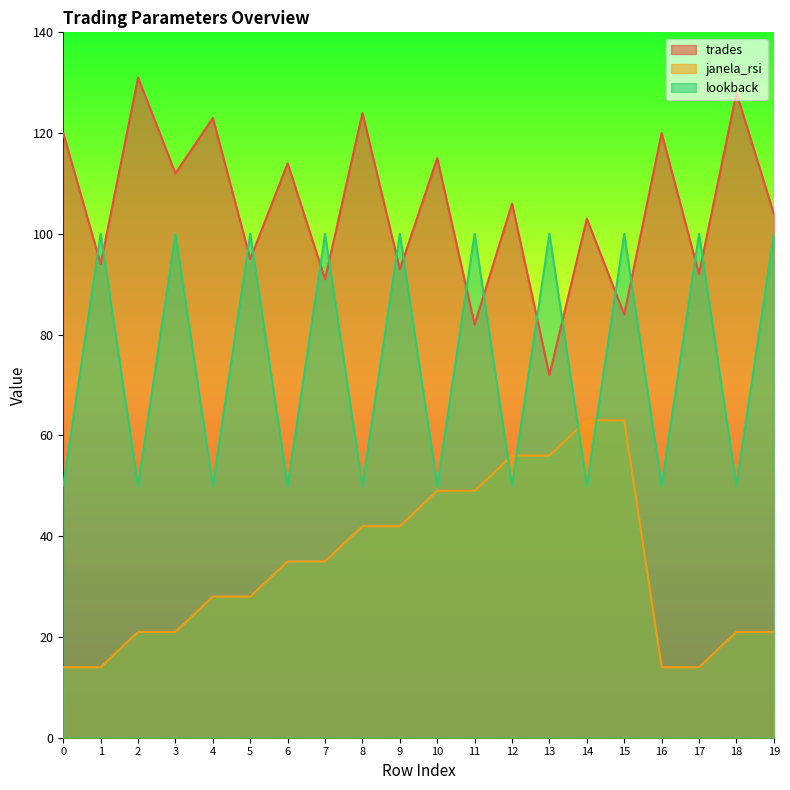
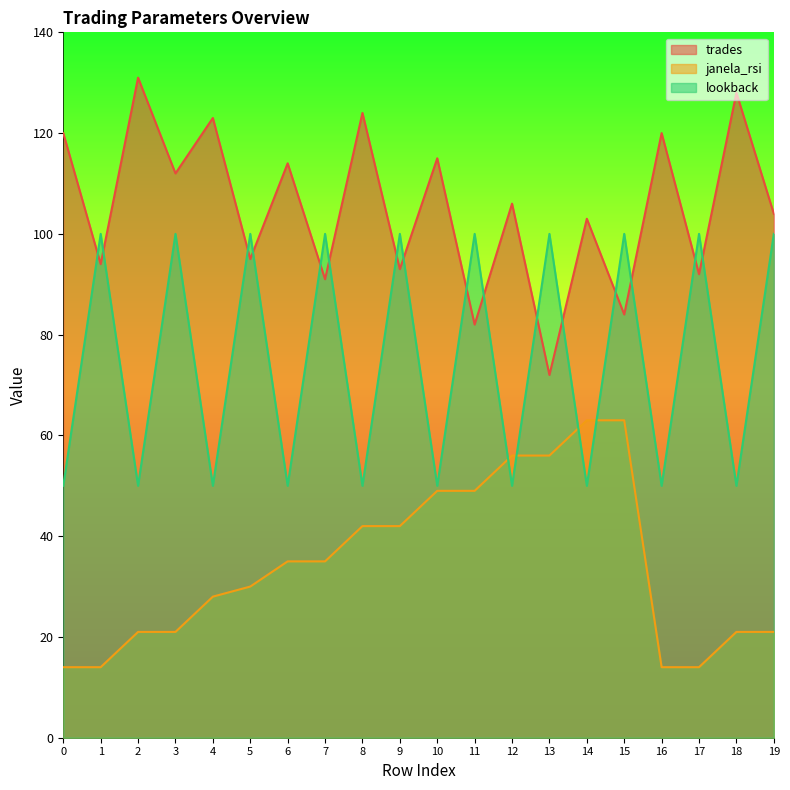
janela_rsi, 5: 28 -> 30
